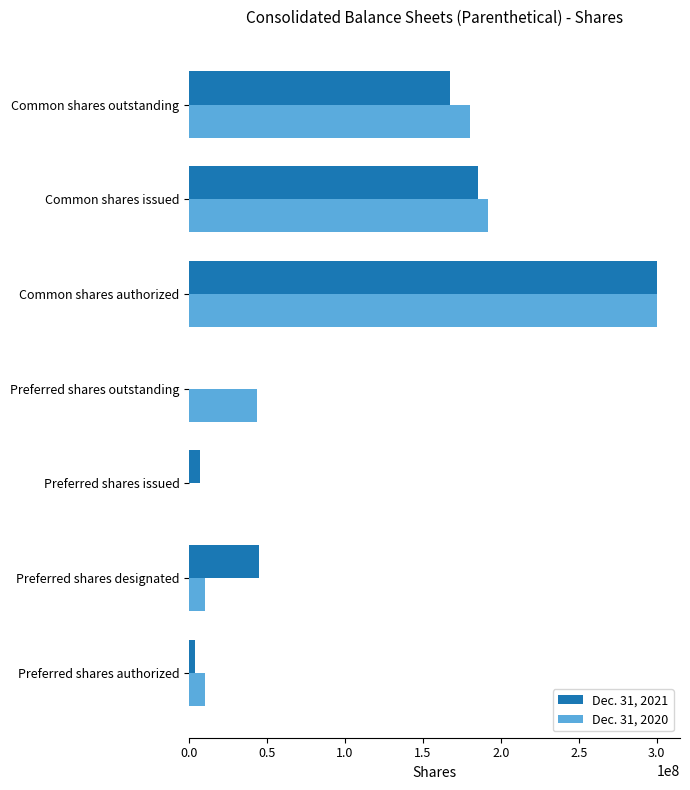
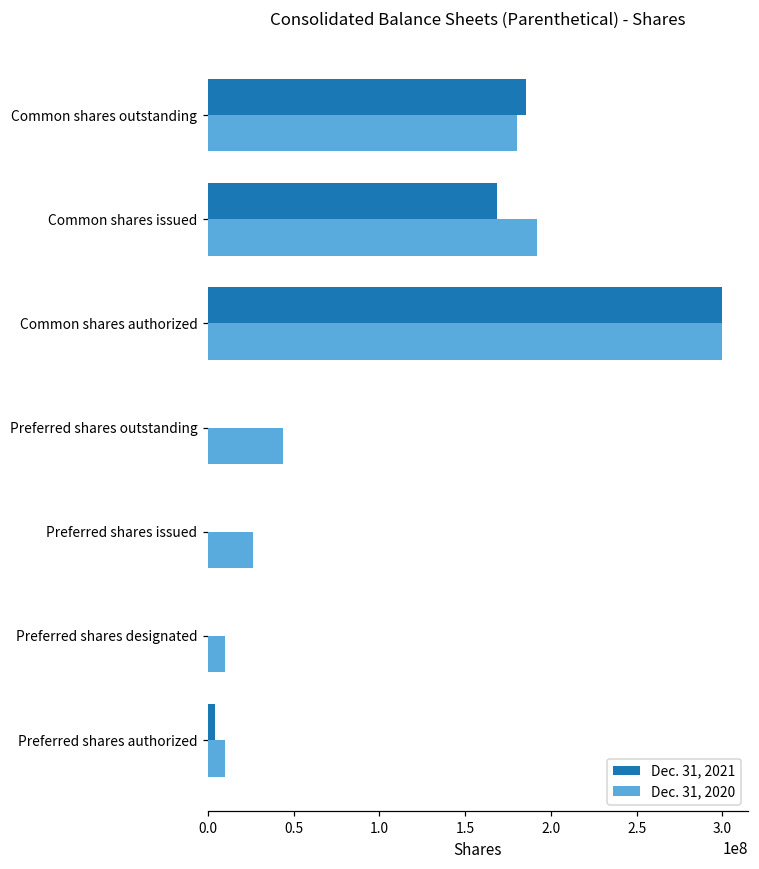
Dec. 31, 2021, Common shares outstanding: 168000000 -> 185000000
Dec. 31, 2021, Common shares issued: 185000000 -> 168000000
Dec. 31, 2021, Preferred shares issued: 7000000 -> 0
Dec. 31, 2020, Preferred shares issued: 0 -> 26000000
Dec. 31, 2021, Preferred shares designated: 45000000 -> 0
